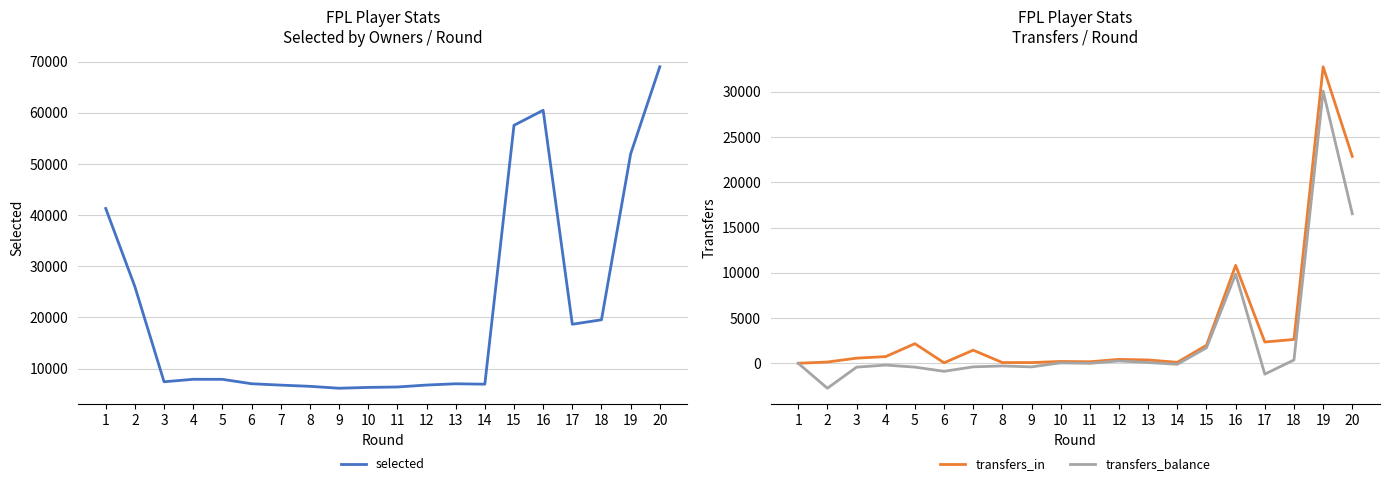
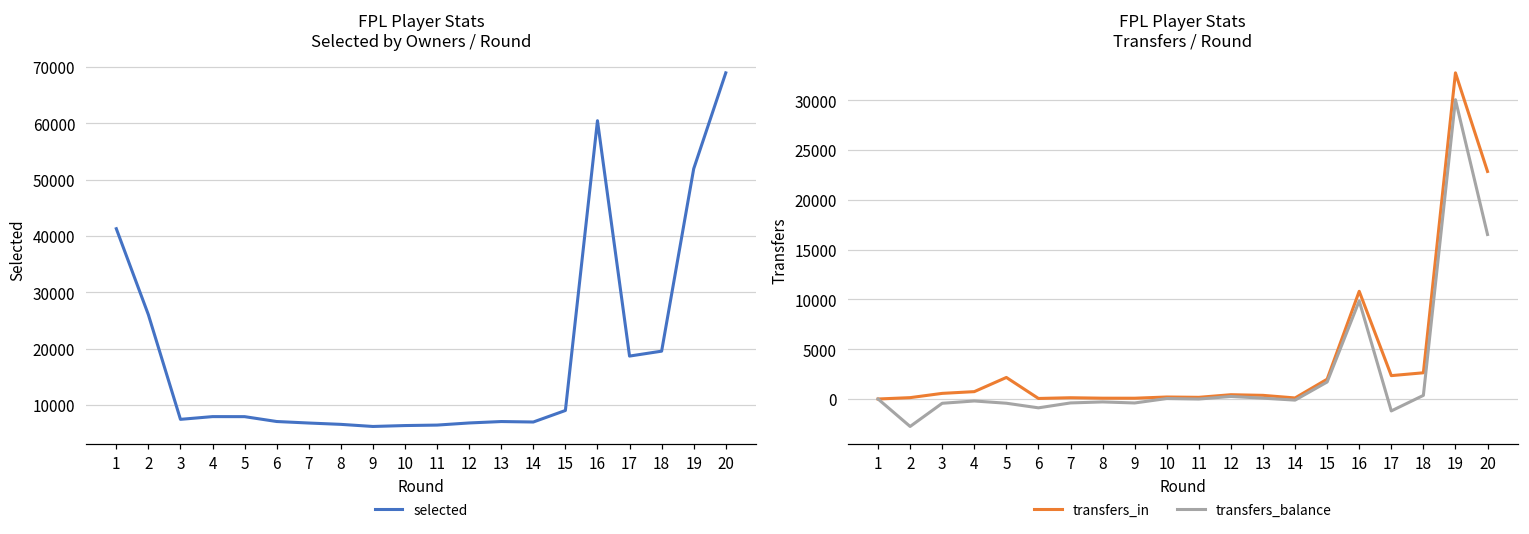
FPL Player Stats Selected by Owners / Round, 15: 58000 -> 9000
FPL Player Stats Transfers / Round, transfers_in, 7: 1000 -> 0
